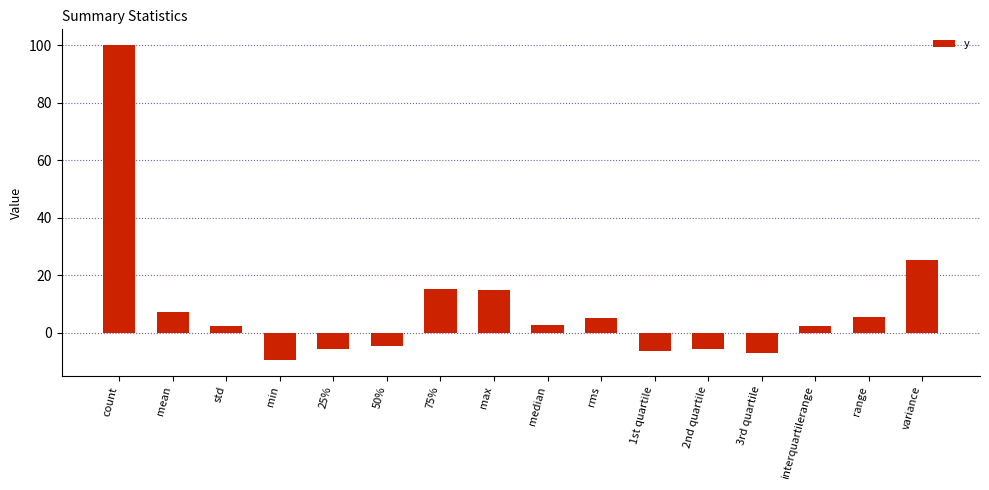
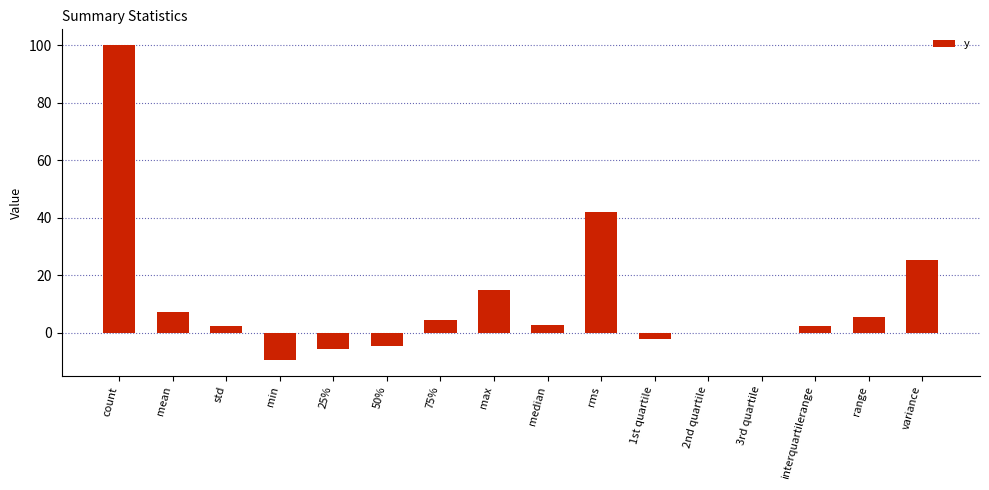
75%: 15 -> 4
rms: 5 -> 42
1st quartile: -6 -> -2
2nd quartile: -6 -> 0
3rd quartile: -7 -> 0
